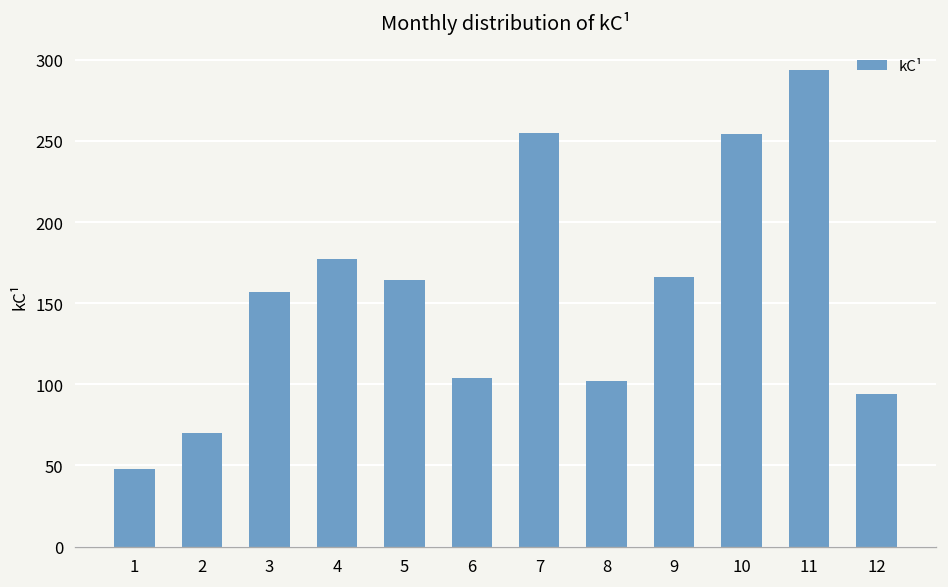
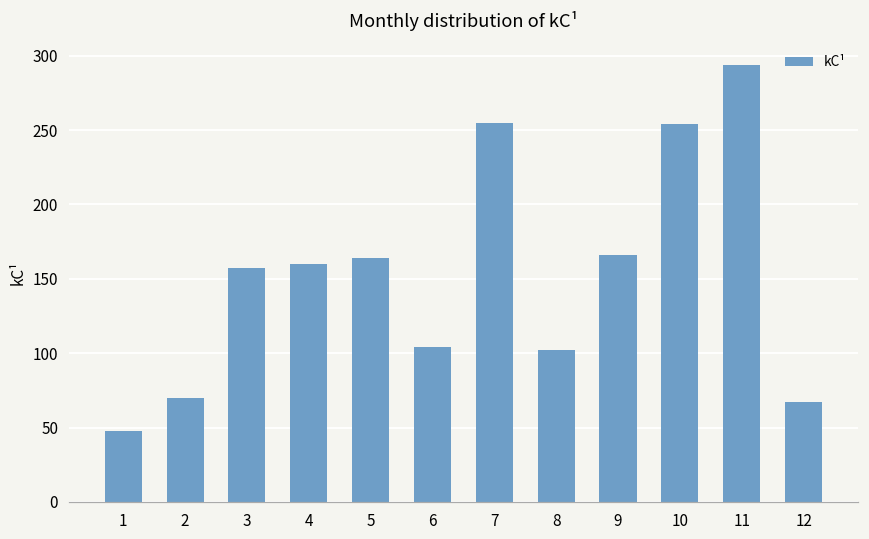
4: 177 -> 160
12: 94 -> 67
